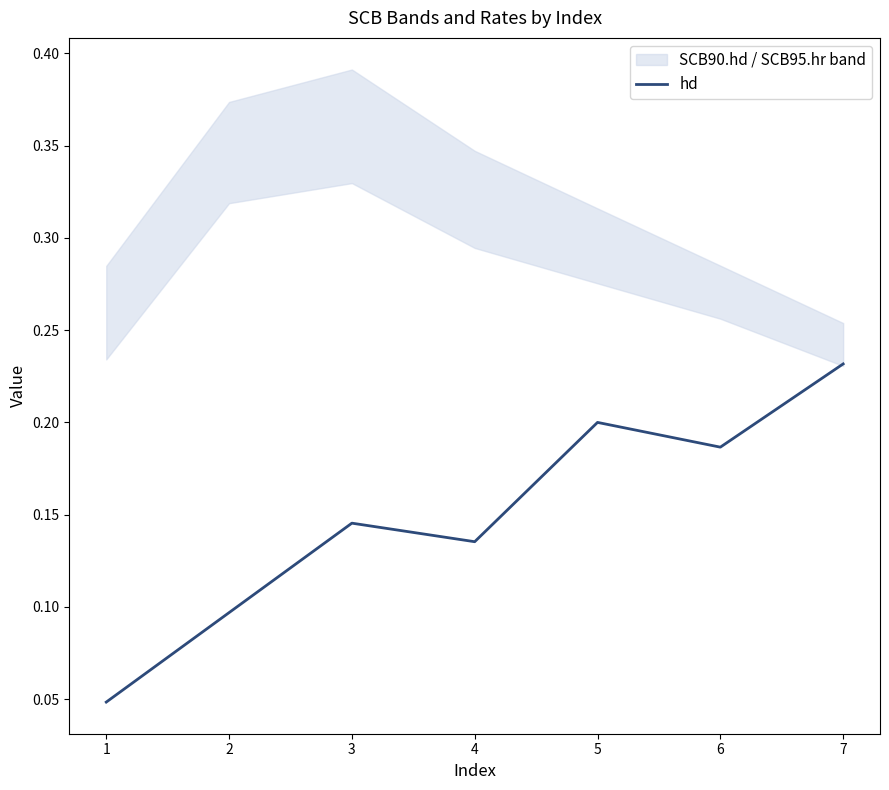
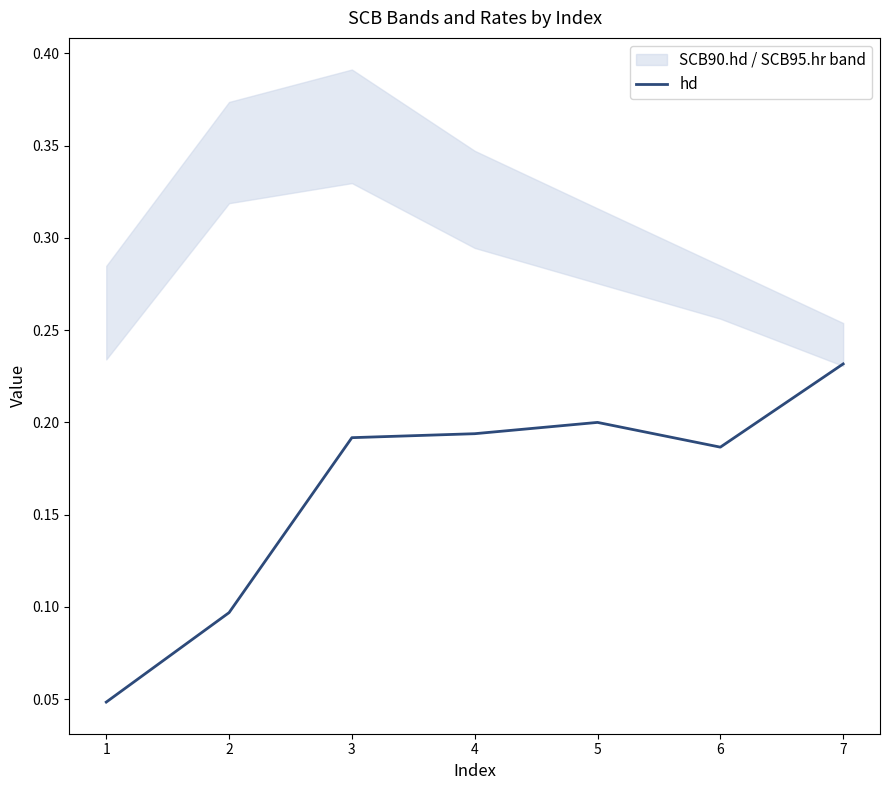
hd, 3: 0.145 -> 0.192
hd, 4: 0.135 -> 0.194
